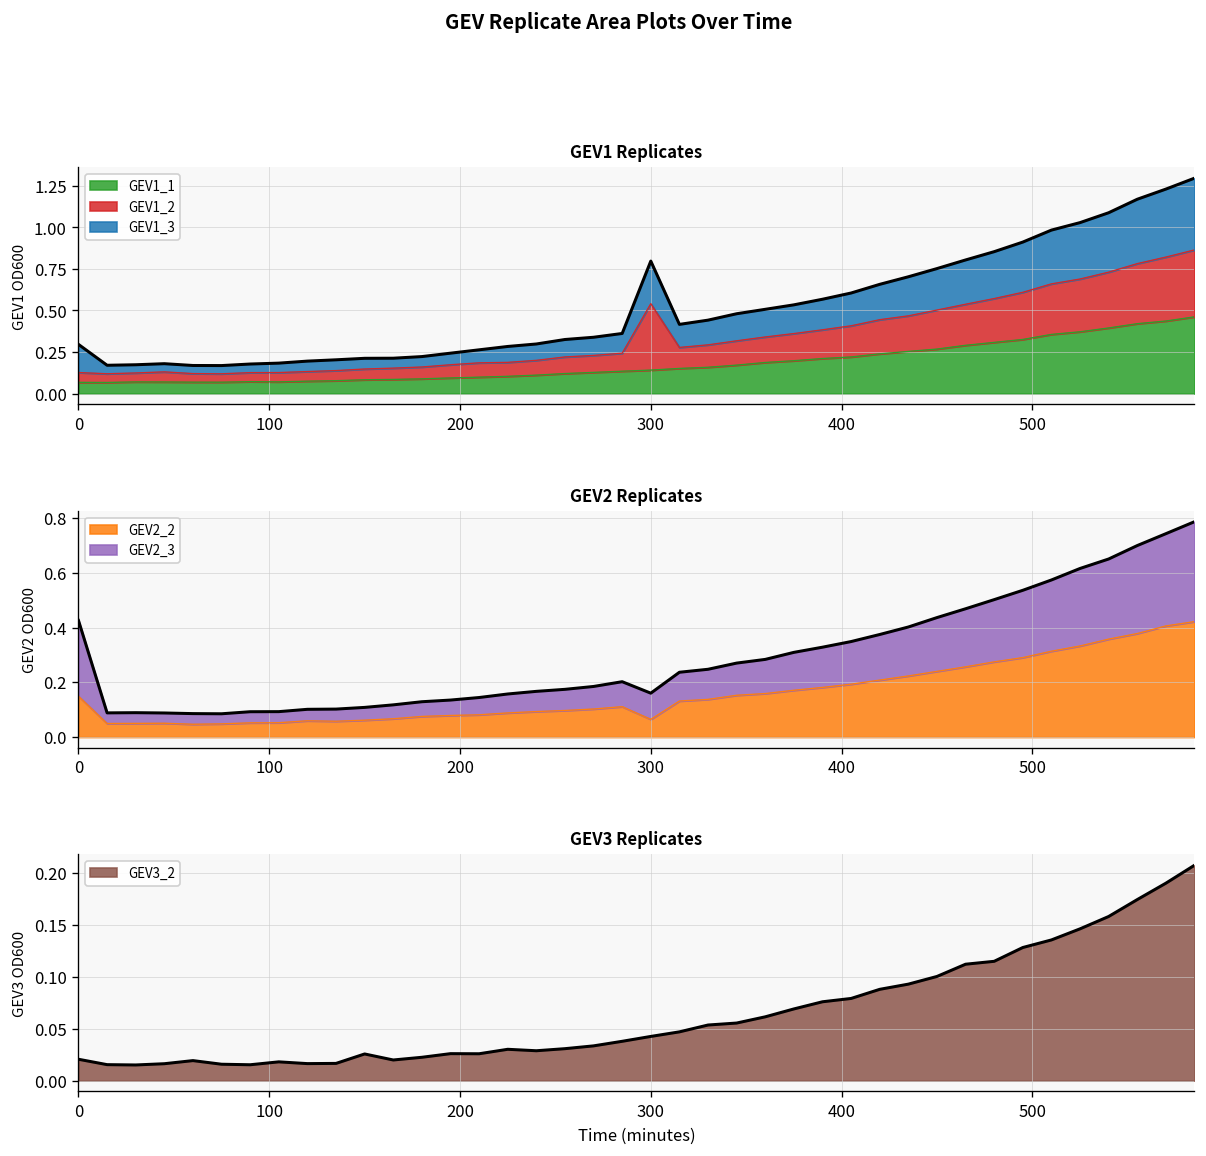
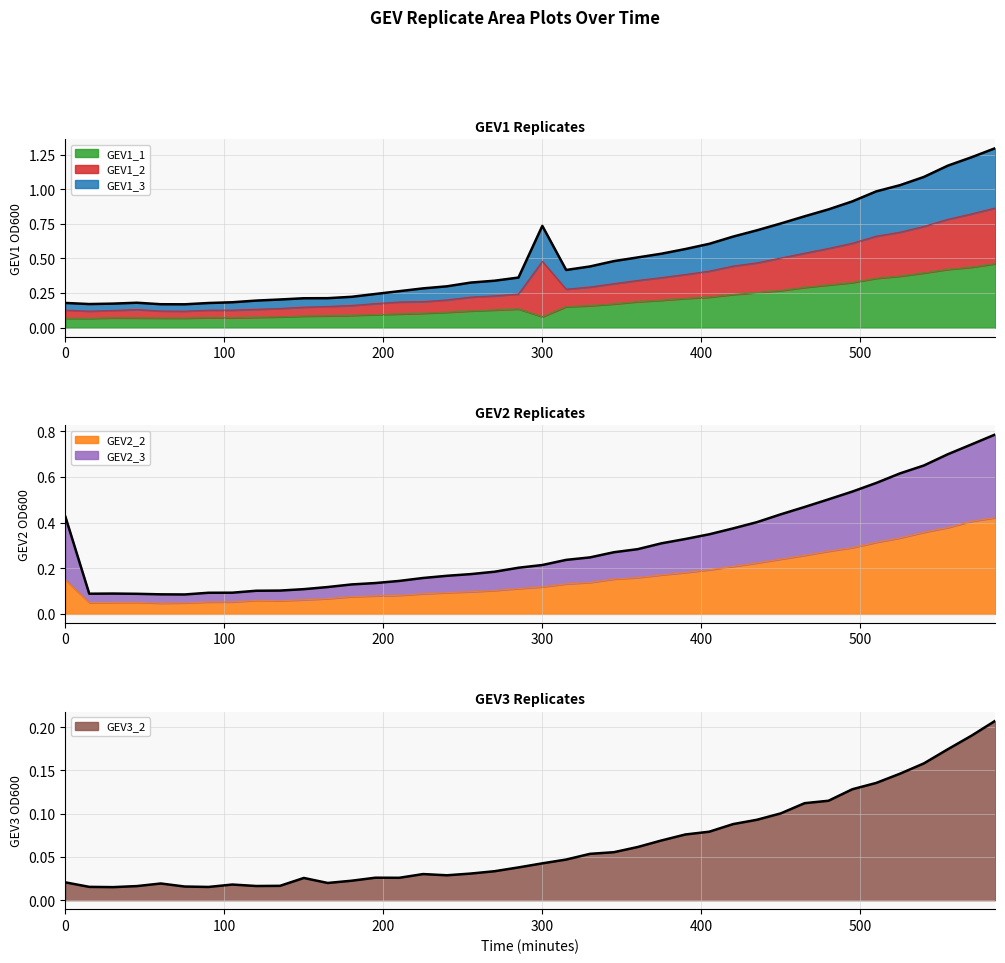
GEV1 Replicates, GEV1_3, 0: 0.17 -> 0.05
GEV1 Replicates, GEV1_1, 300: 0.14 -> 0.08
GEV2 Replicates, GEV2_2, 300: 0.06 -> 0.12
